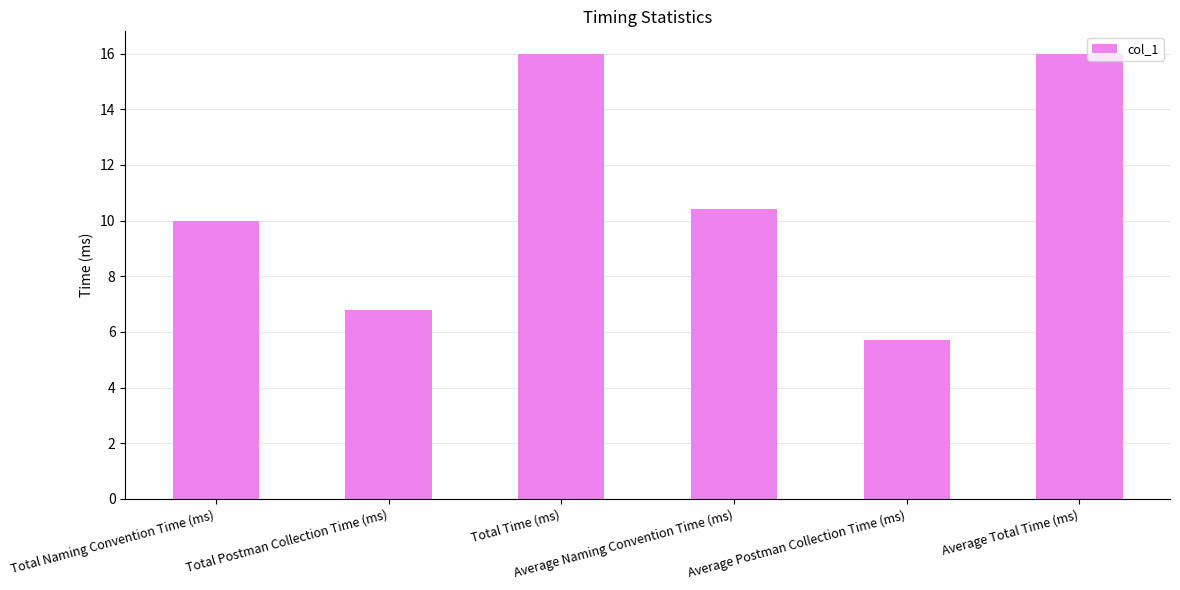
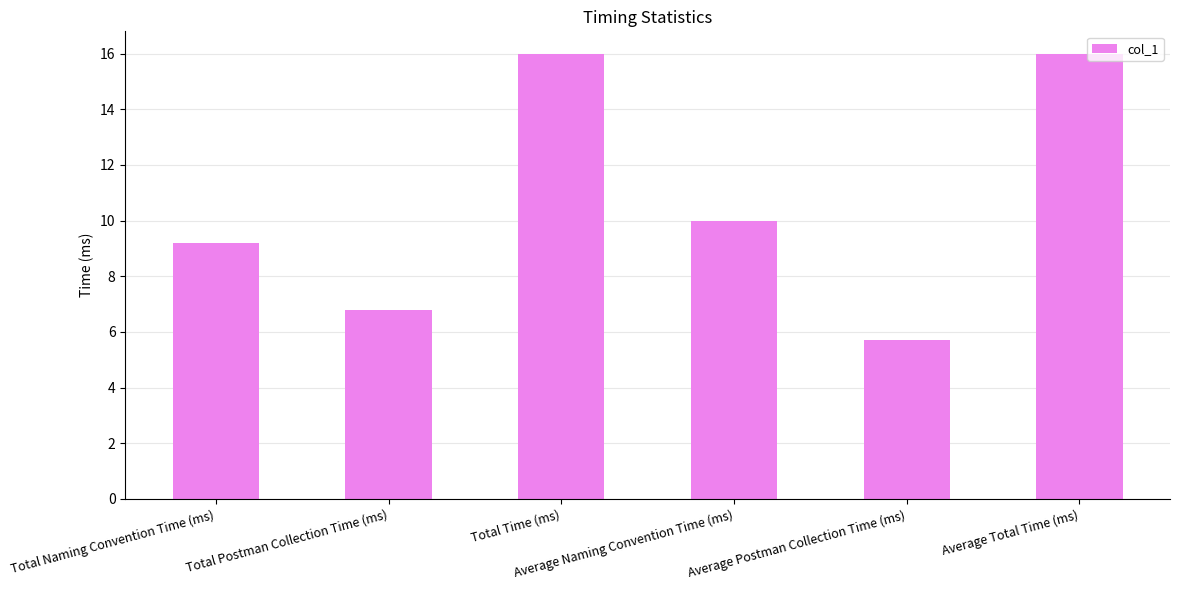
Total Naming Convention Time (ms): 10.0 -> 9.2
Average Naming Convention Time (ms): 10.4 -> 10.0
